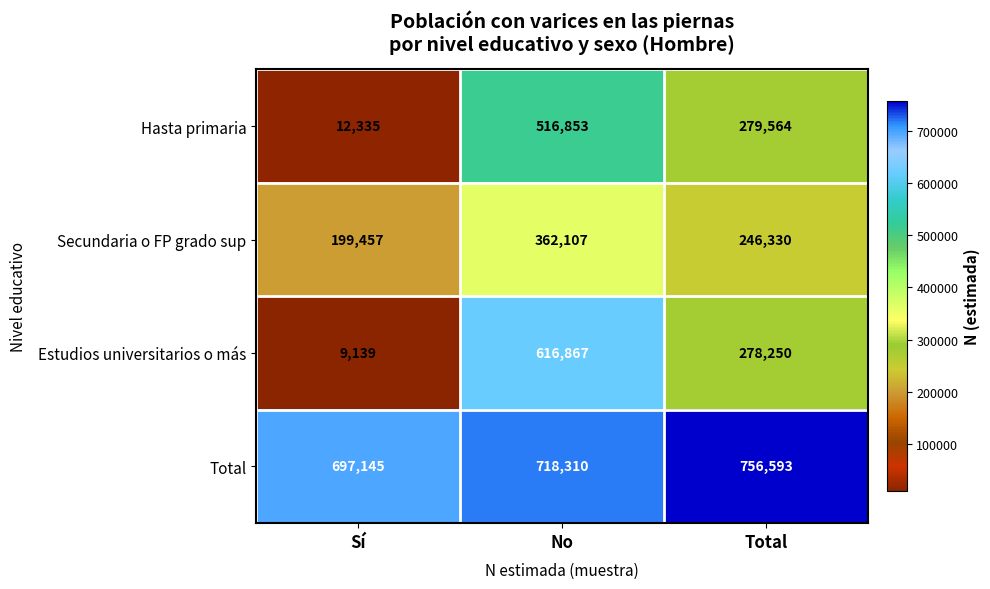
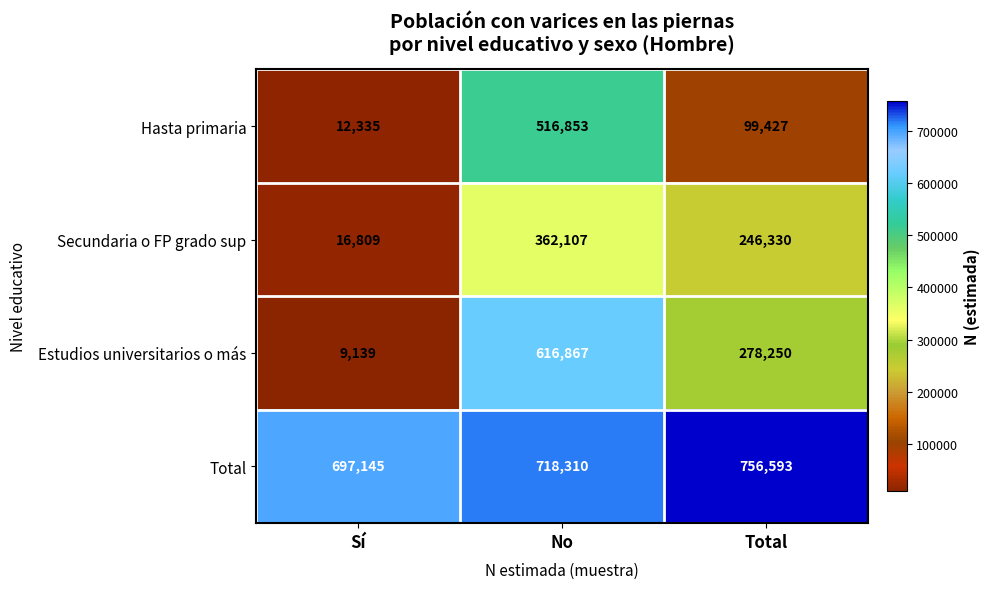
Hasta primaria, Total: 279,564 -> 99,427
Secundaria o FP grado sup, Sí: 199,457 -> 16,809
